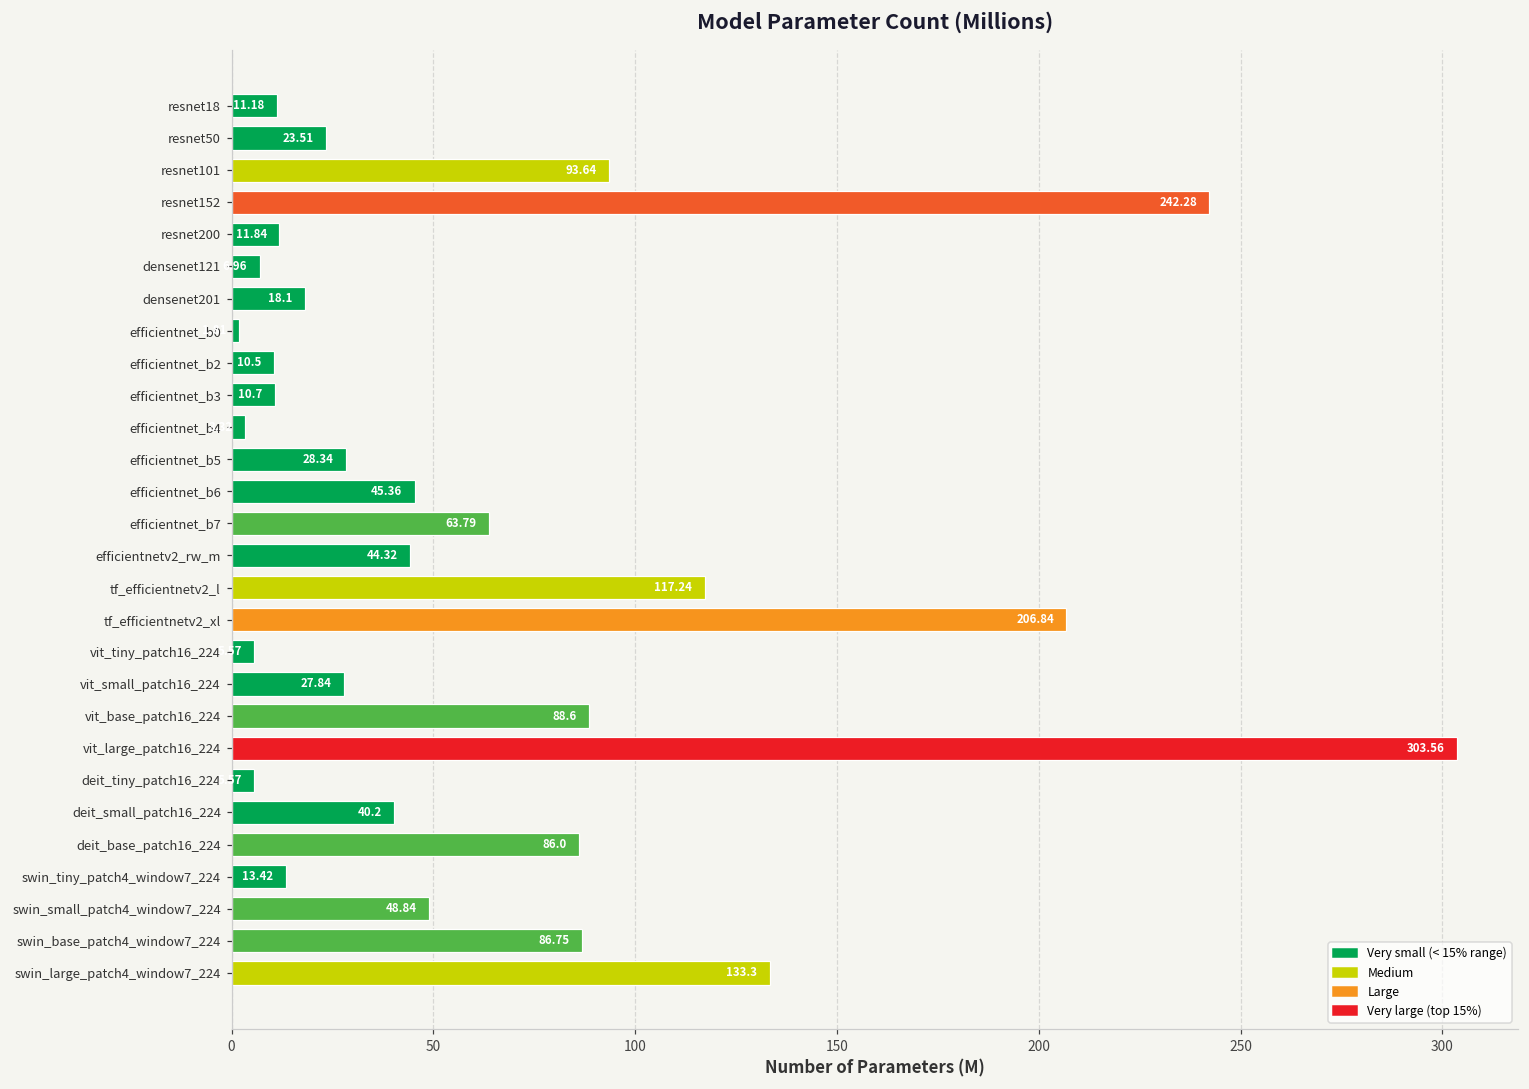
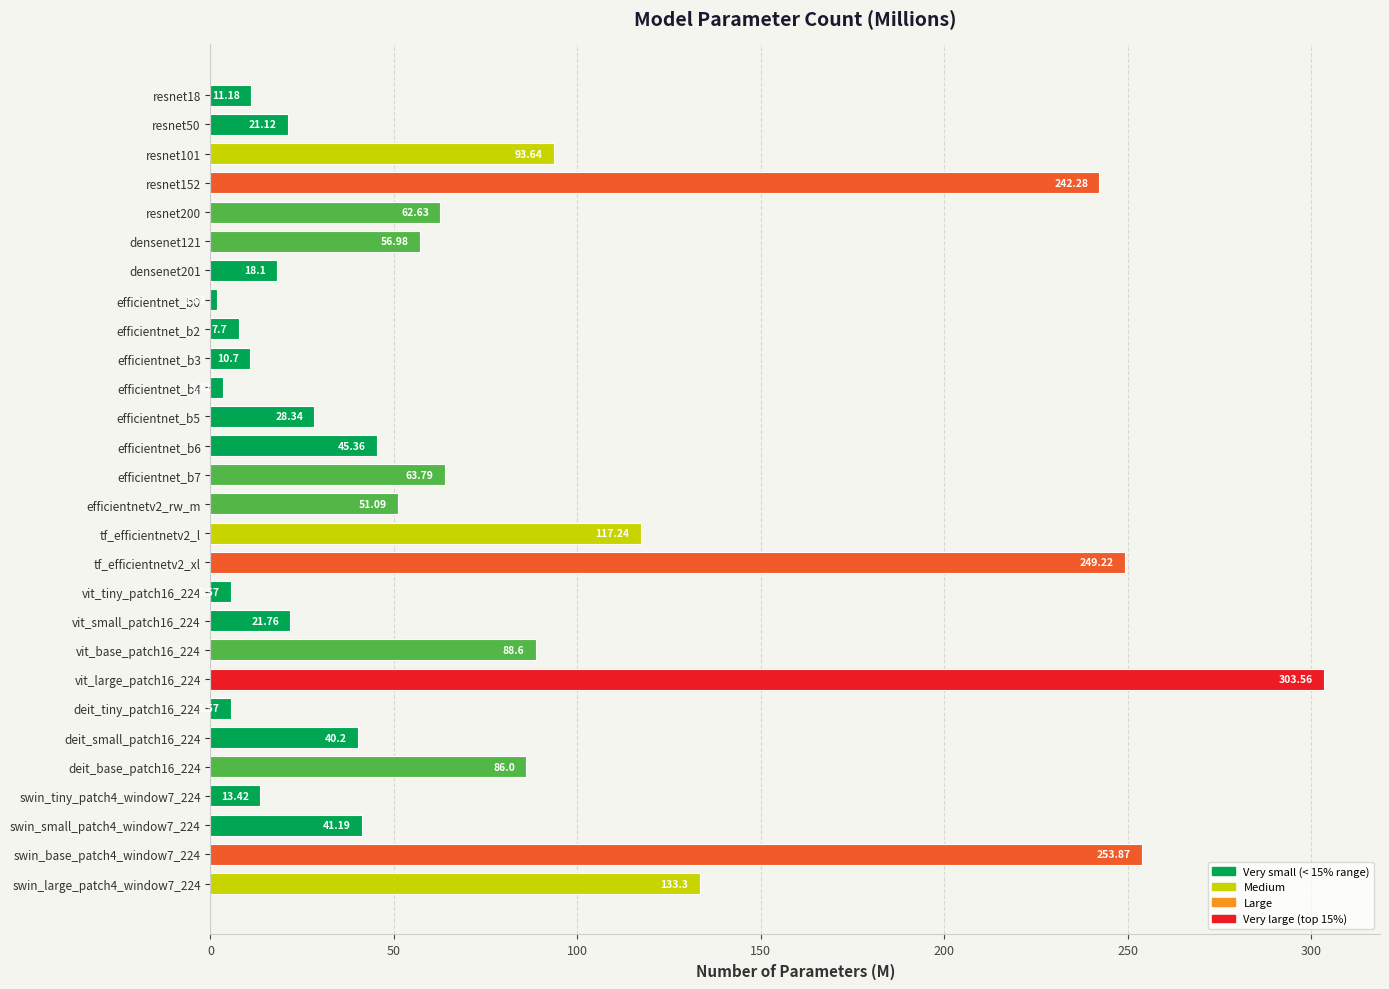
resnet50: 23.51 -> 21.12
resnet200: 11.84 -> 62.63
densenet121: 6.96 -> 56.98
efficientnet_b2: 10.5 -> 7.7
efficientnetv2_rw_m: 44.32 -> 51.09
tf_efficientnetv2_xl: 206.84 -> 249.22
vit_small_patch16_224: 27.84 -> 21.76
swin_small_patch4_window7_224: 48.84 -> 41.19
swin_base_patch4_window7_224: 86.75 -> 253.87
